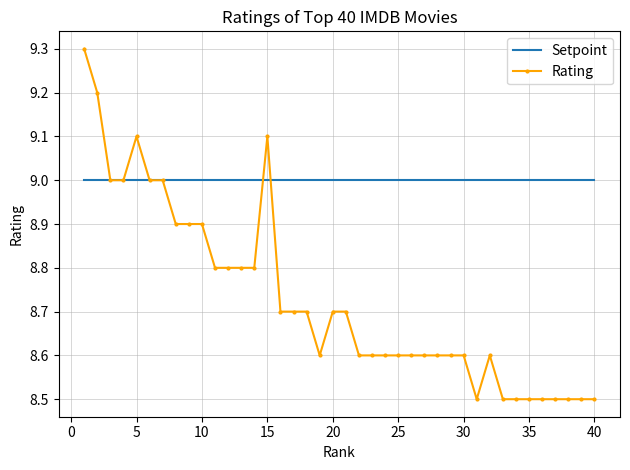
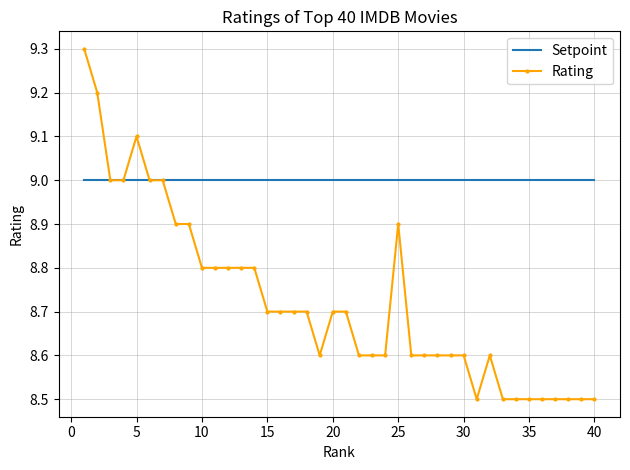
Rating, 10: 8.9 -> 8.8
Rating, 15: 9.1 -> 8.7
Rating, 25: 8.6 -> 8.9
